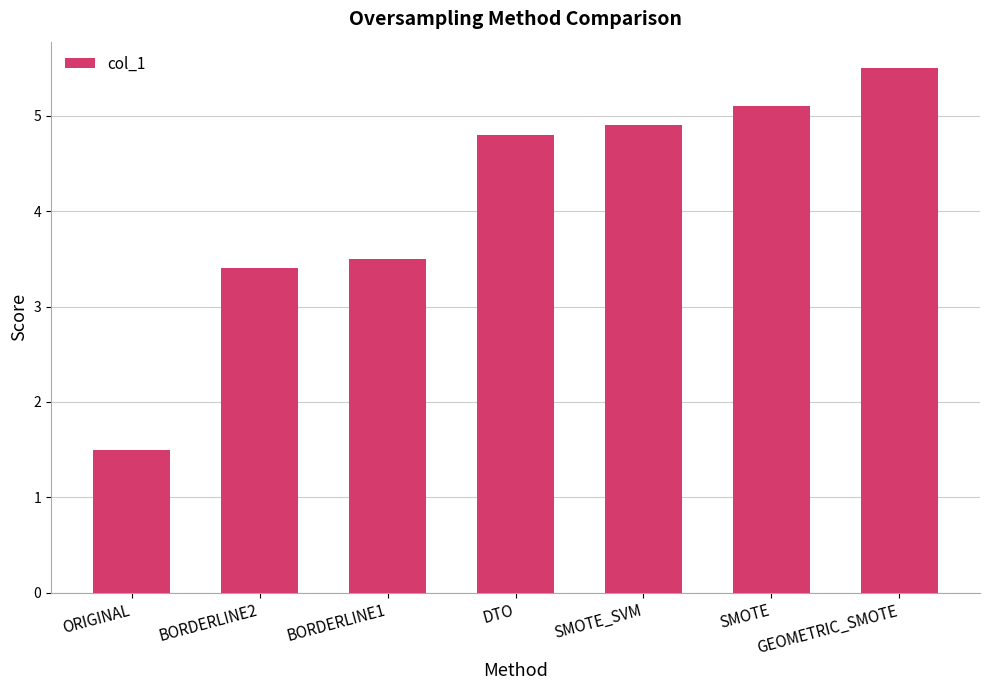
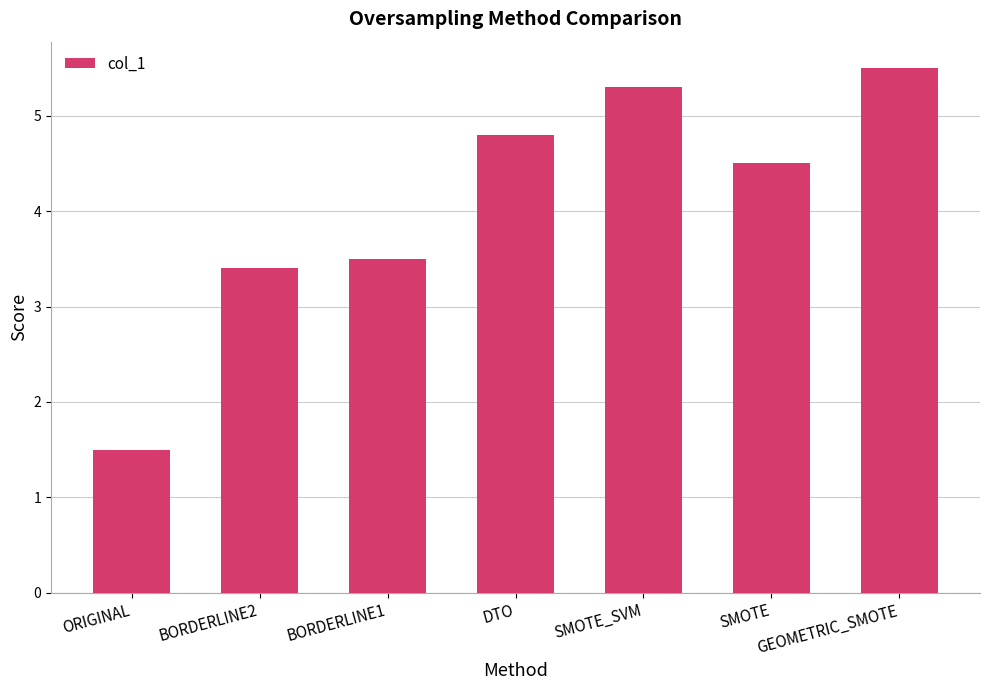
SMOTE_SVM: 4.9 -> 5.3
SMOTE: 5.1 -> 4.5
